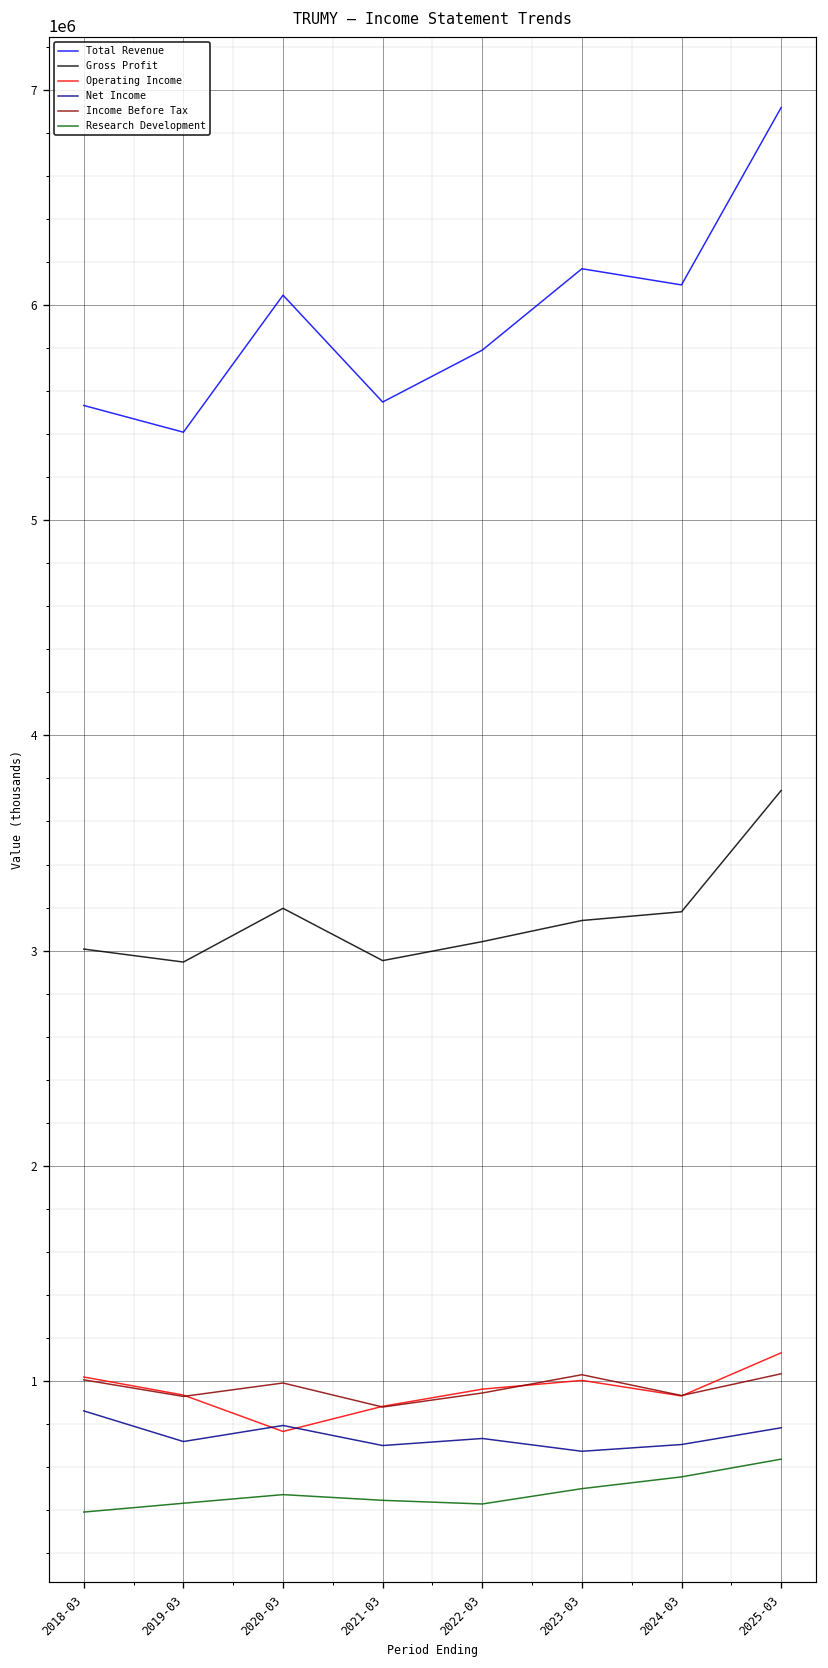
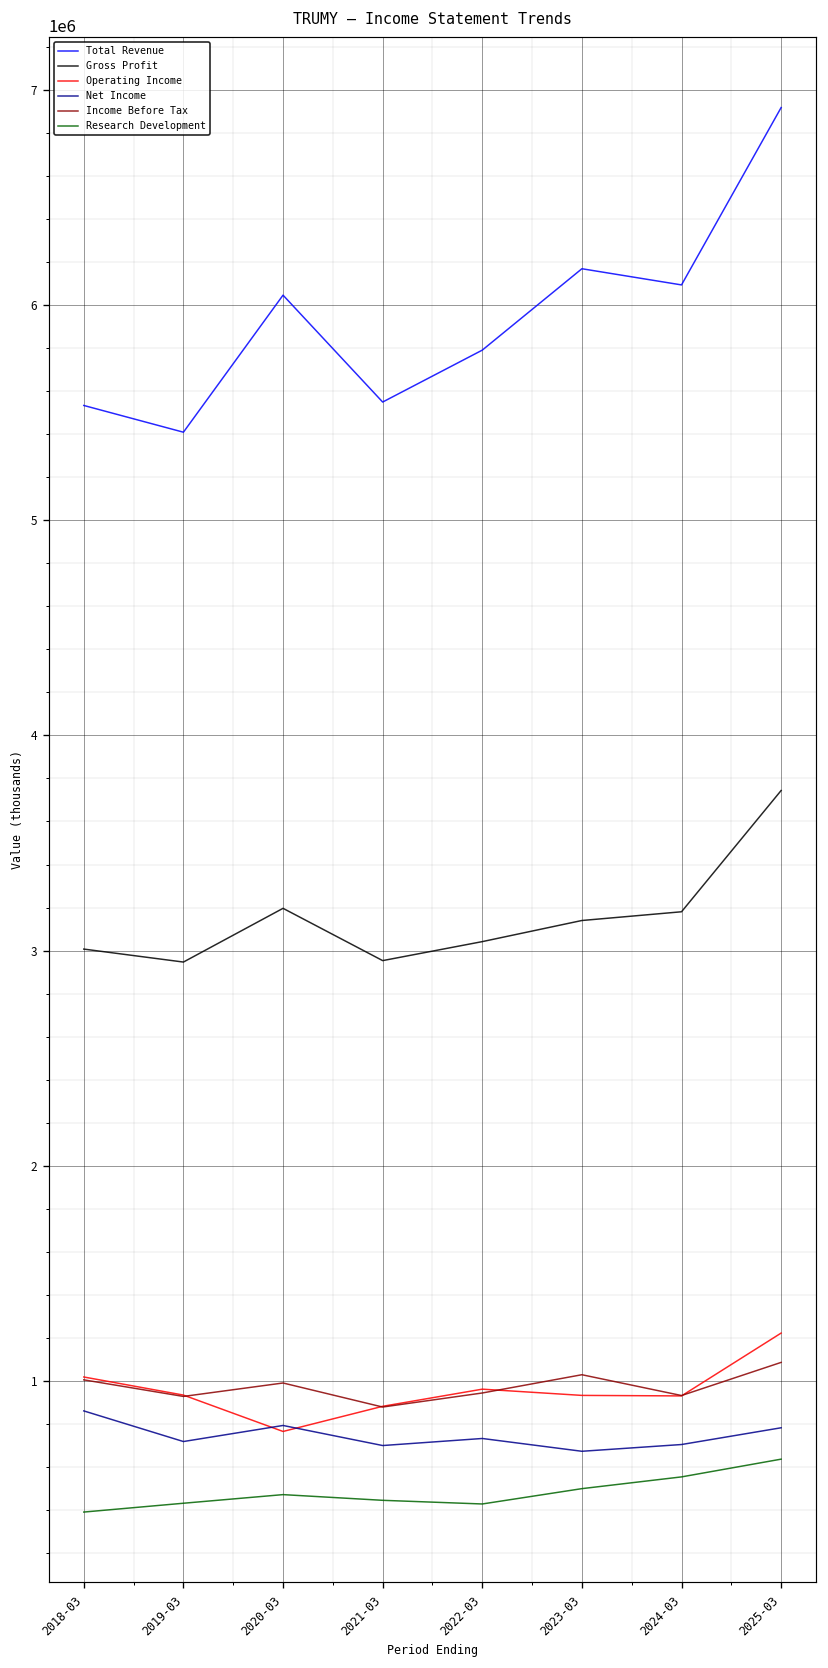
Operating Income, 2023-03: 1000000 -> 930000
Operating Income, 2025-03: 1130000 -> 1220000
Income Before Tax, 2025-03: 1030000 -> 1090000
